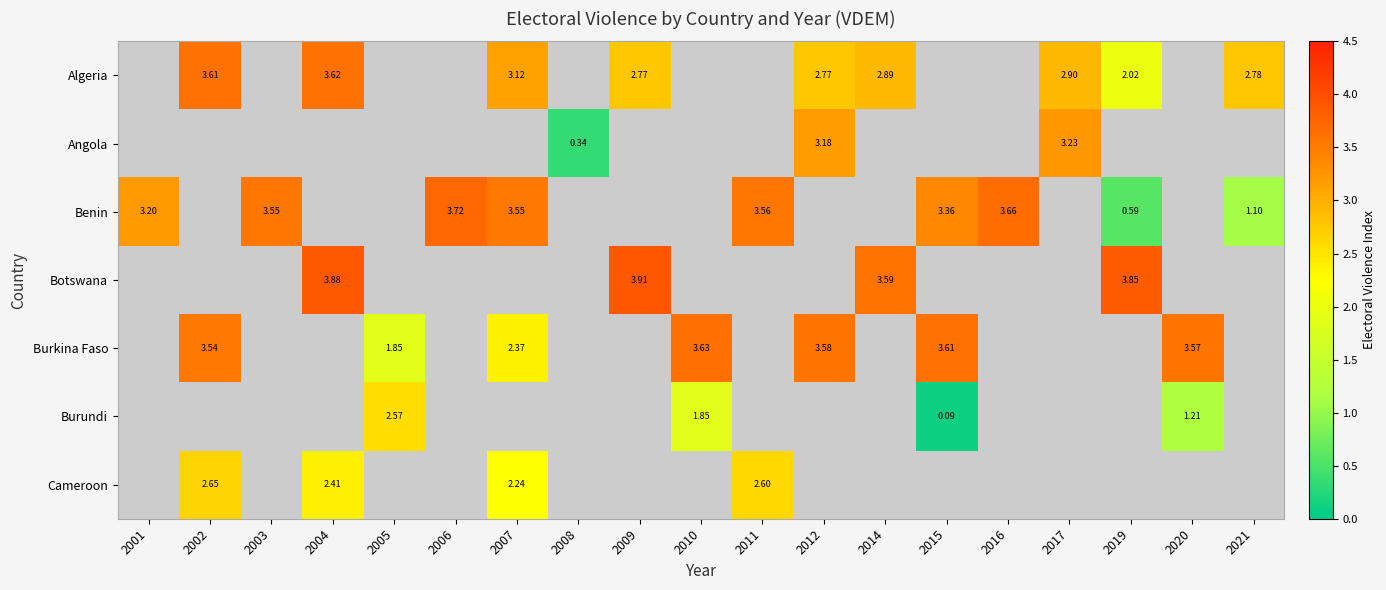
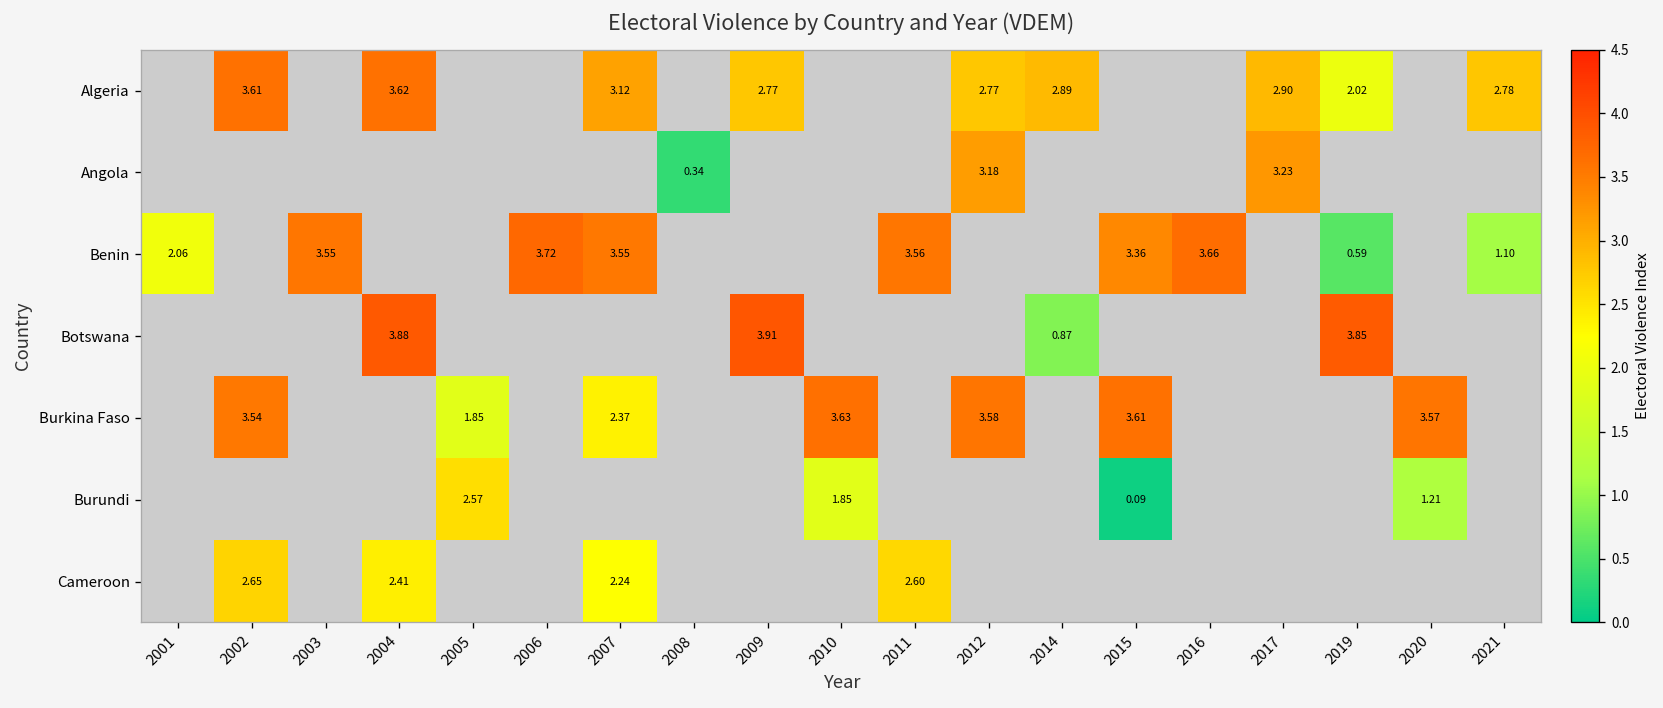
Benin, 2001: 3.20 -> 2.06
Botswana, 2014: 3.59 -> 0.87
